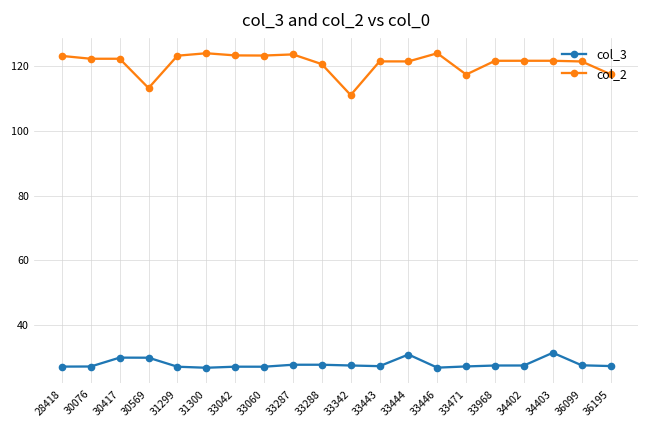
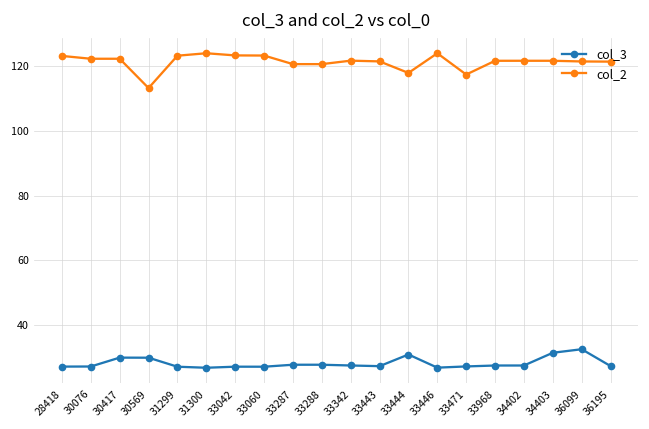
col_2, 33287: 124 -> 121
col_2, 33342: 111 -> 122
col_2, 33444: 121 -> 118
col_3, 36099: 28 -> 33
col_2, 36195: 118 -> 121
